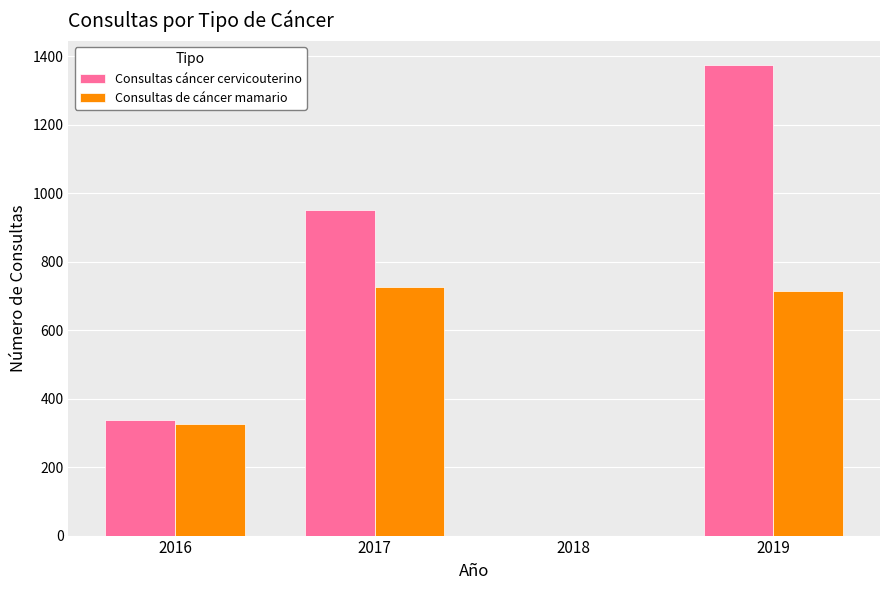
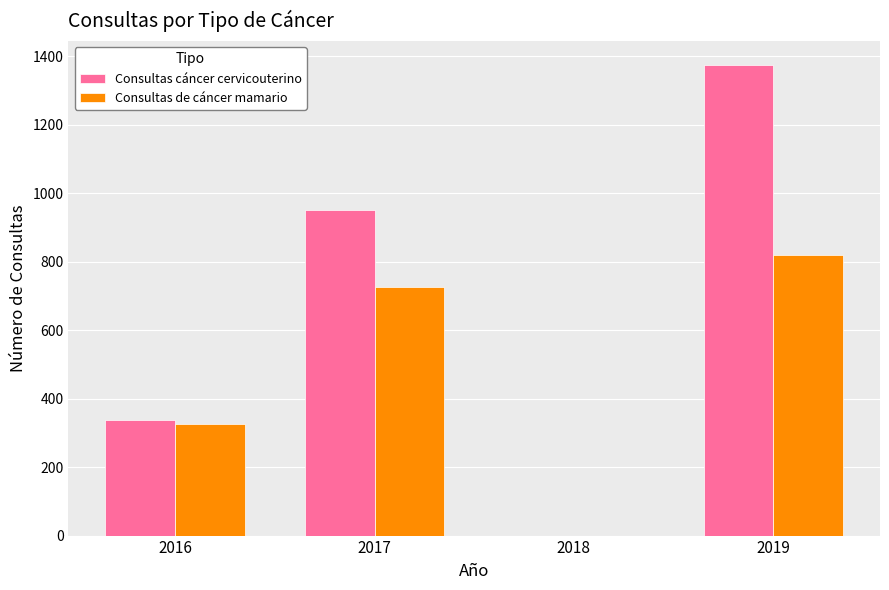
Consultas de cáncer mamario, 2019: 720 -> 820
